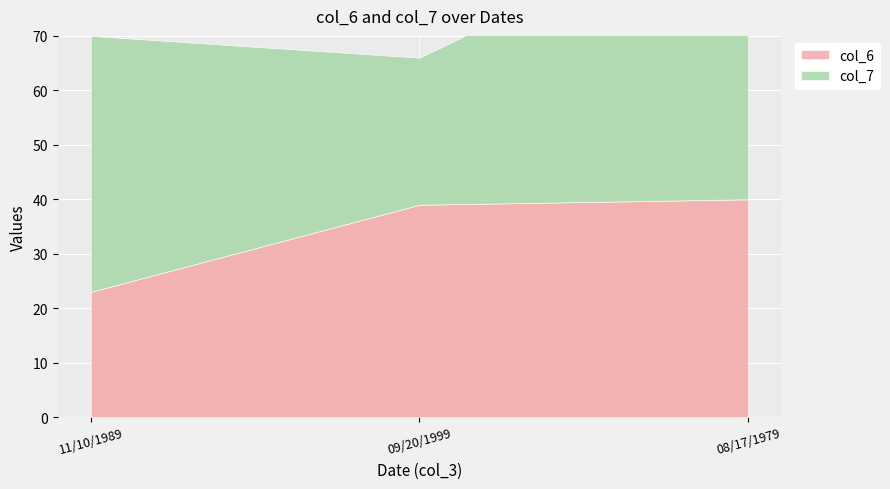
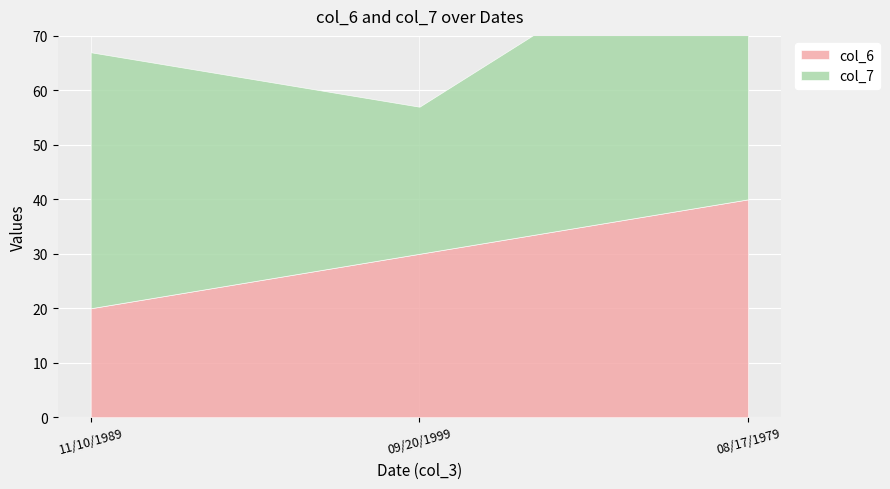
col_6, 11/10/1989: 23 -> 20
col_6, 09/20/1999: 39 -> 30
